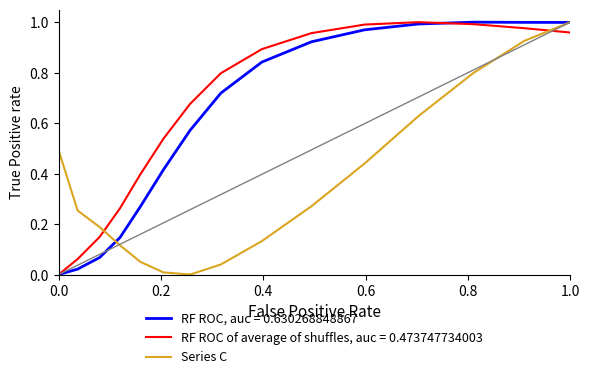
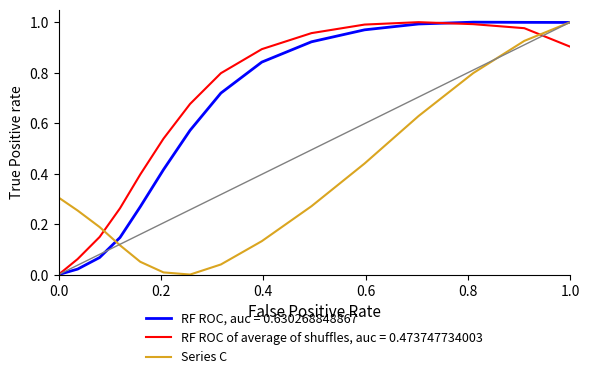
Series C, 0.0: 0.49 -> 0.30
RF ROC of average of shuffles, auc = 0.473747734003, 1.0: 0.96 -> 0.90
